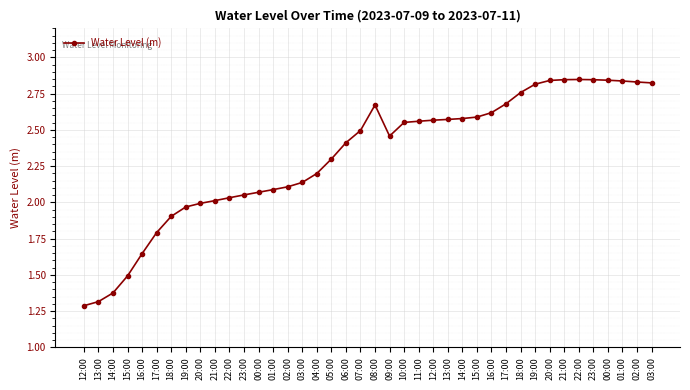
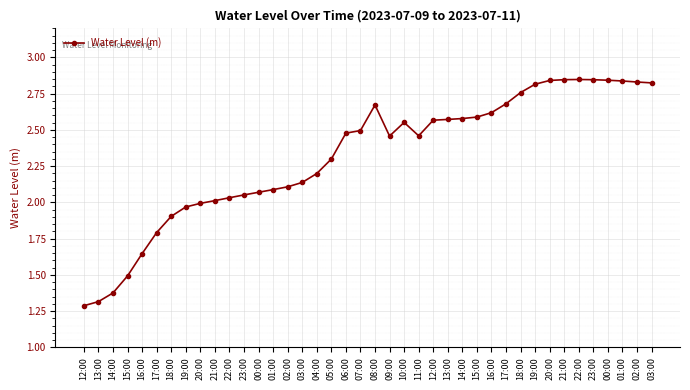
06:00: 2.41 -> 2.48
11:00: 2.56 -> 2.46
